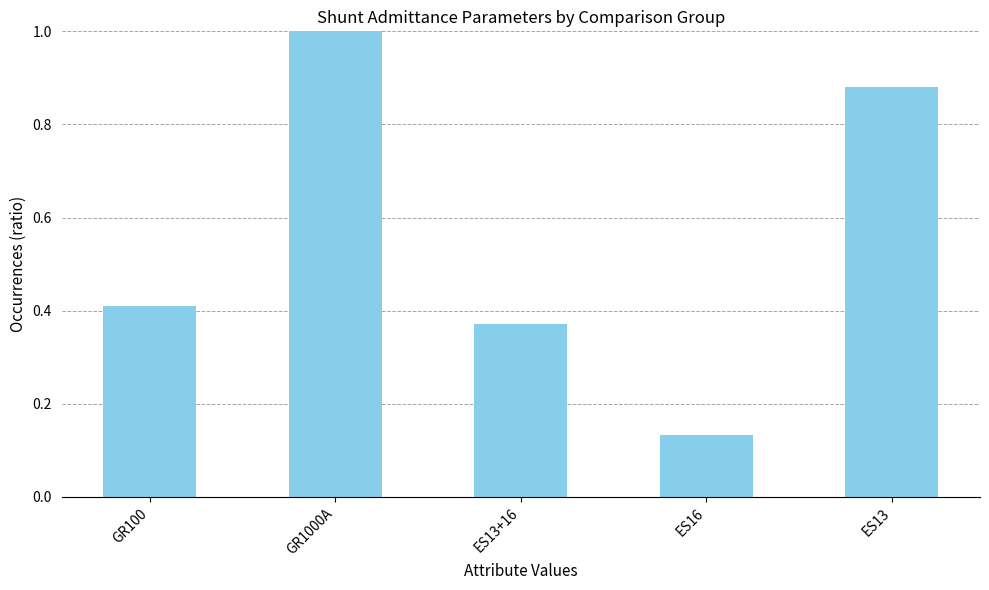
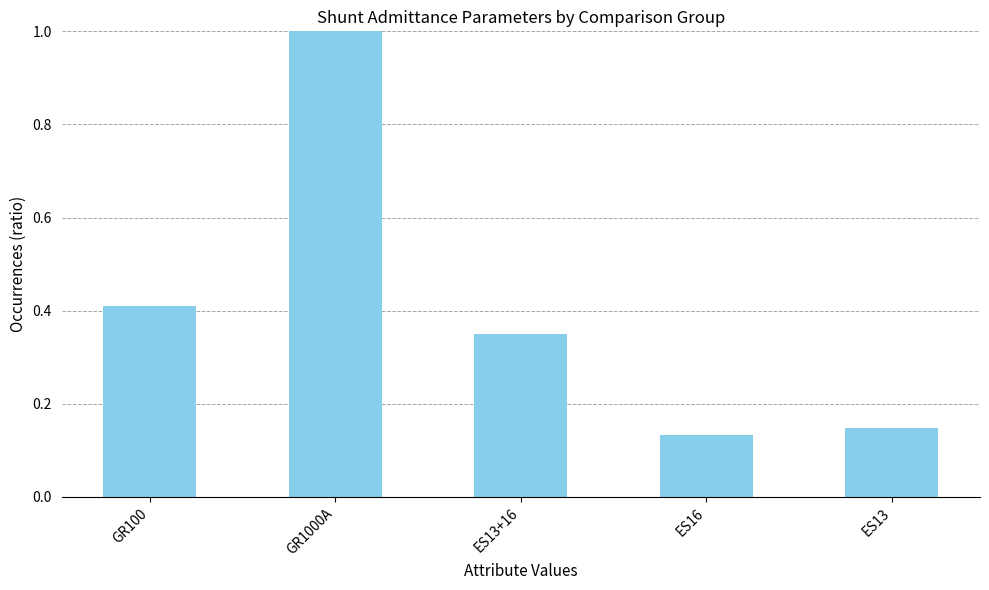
ES13+16: 0.37 -> 0.35
ES13: 0.88 -> 0.15
